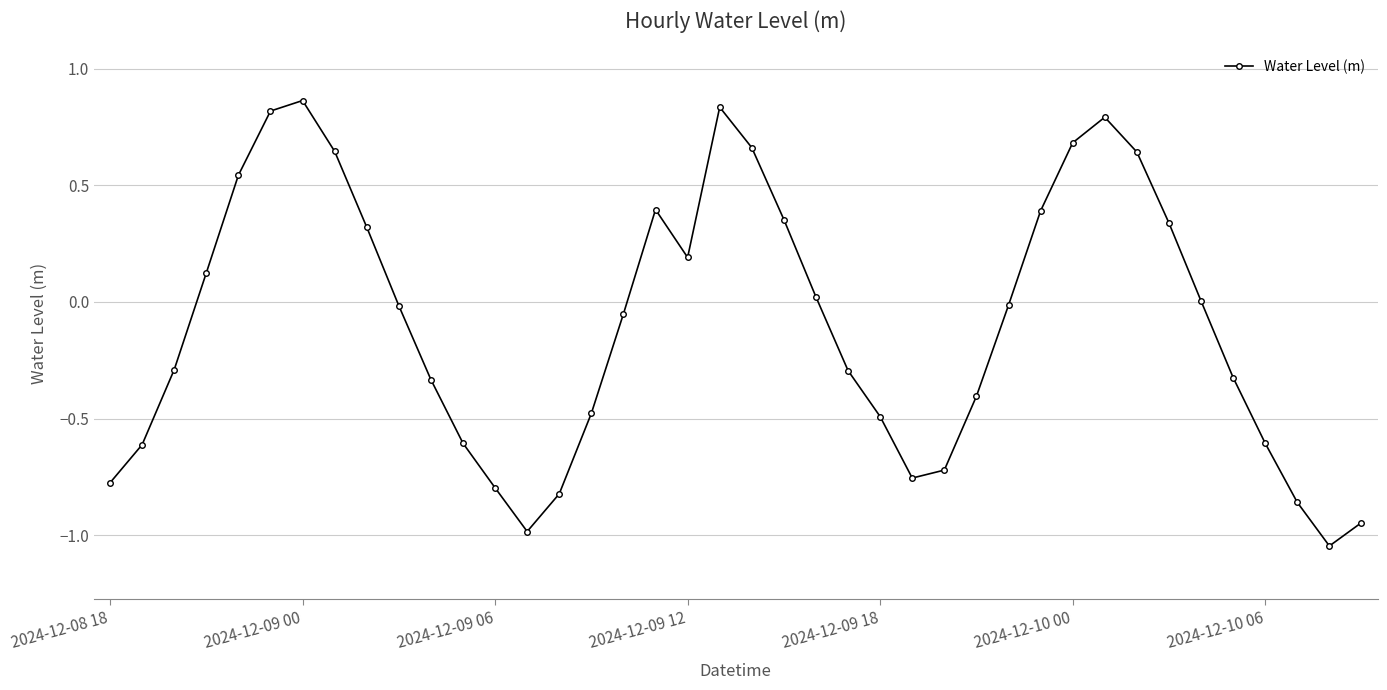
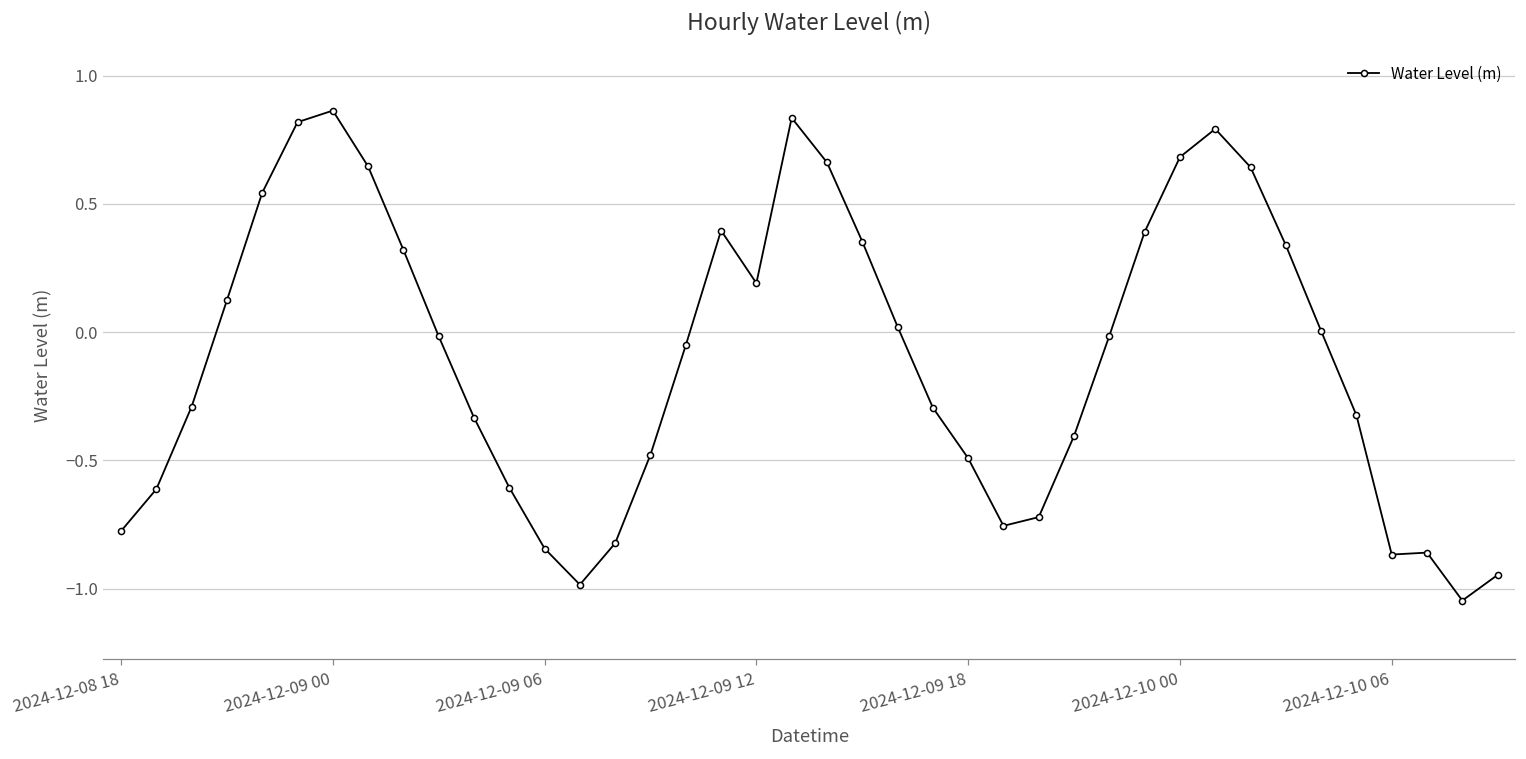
2024-12-09 06: -0.80 -> -0.84
2024-12-10 06: -0.61 -> -0.87
